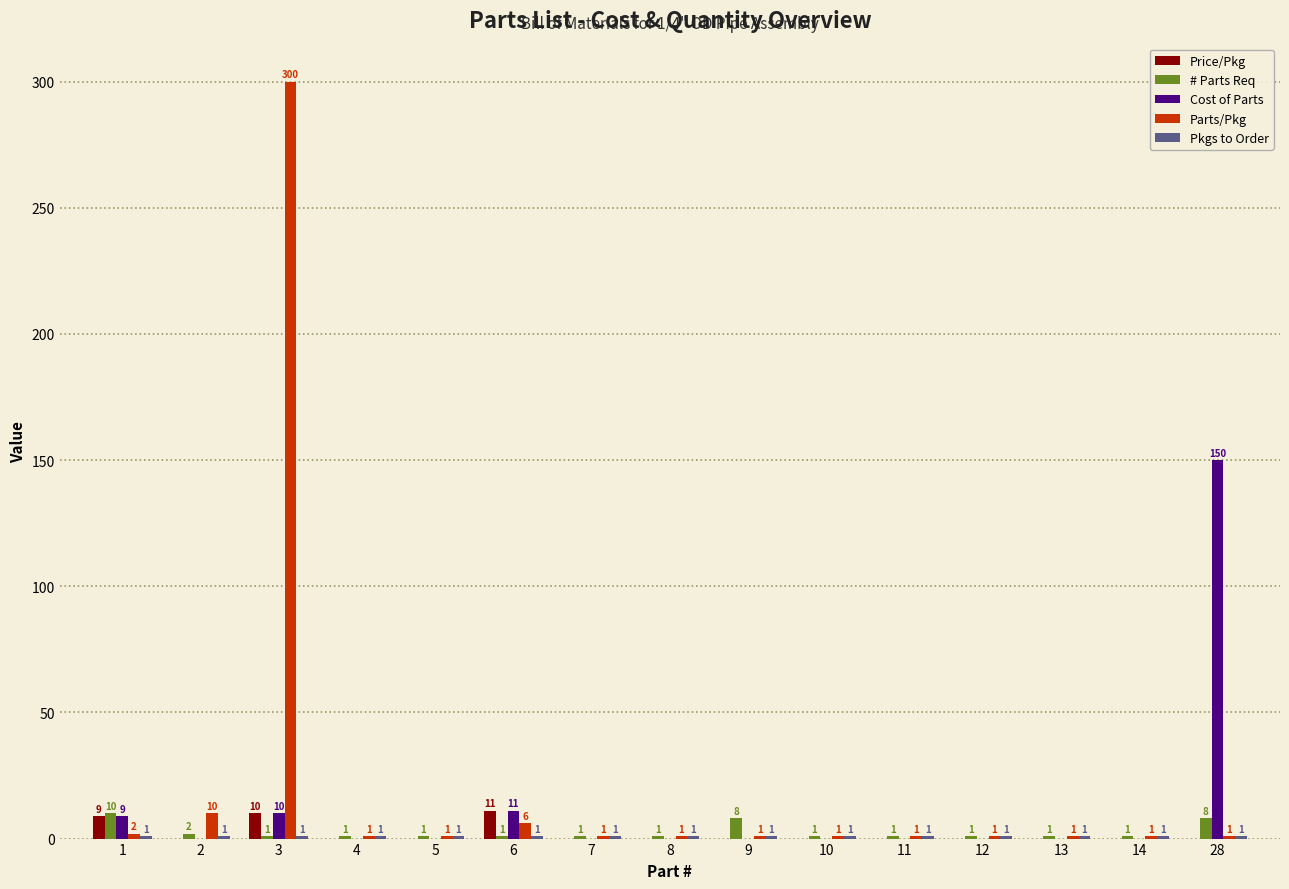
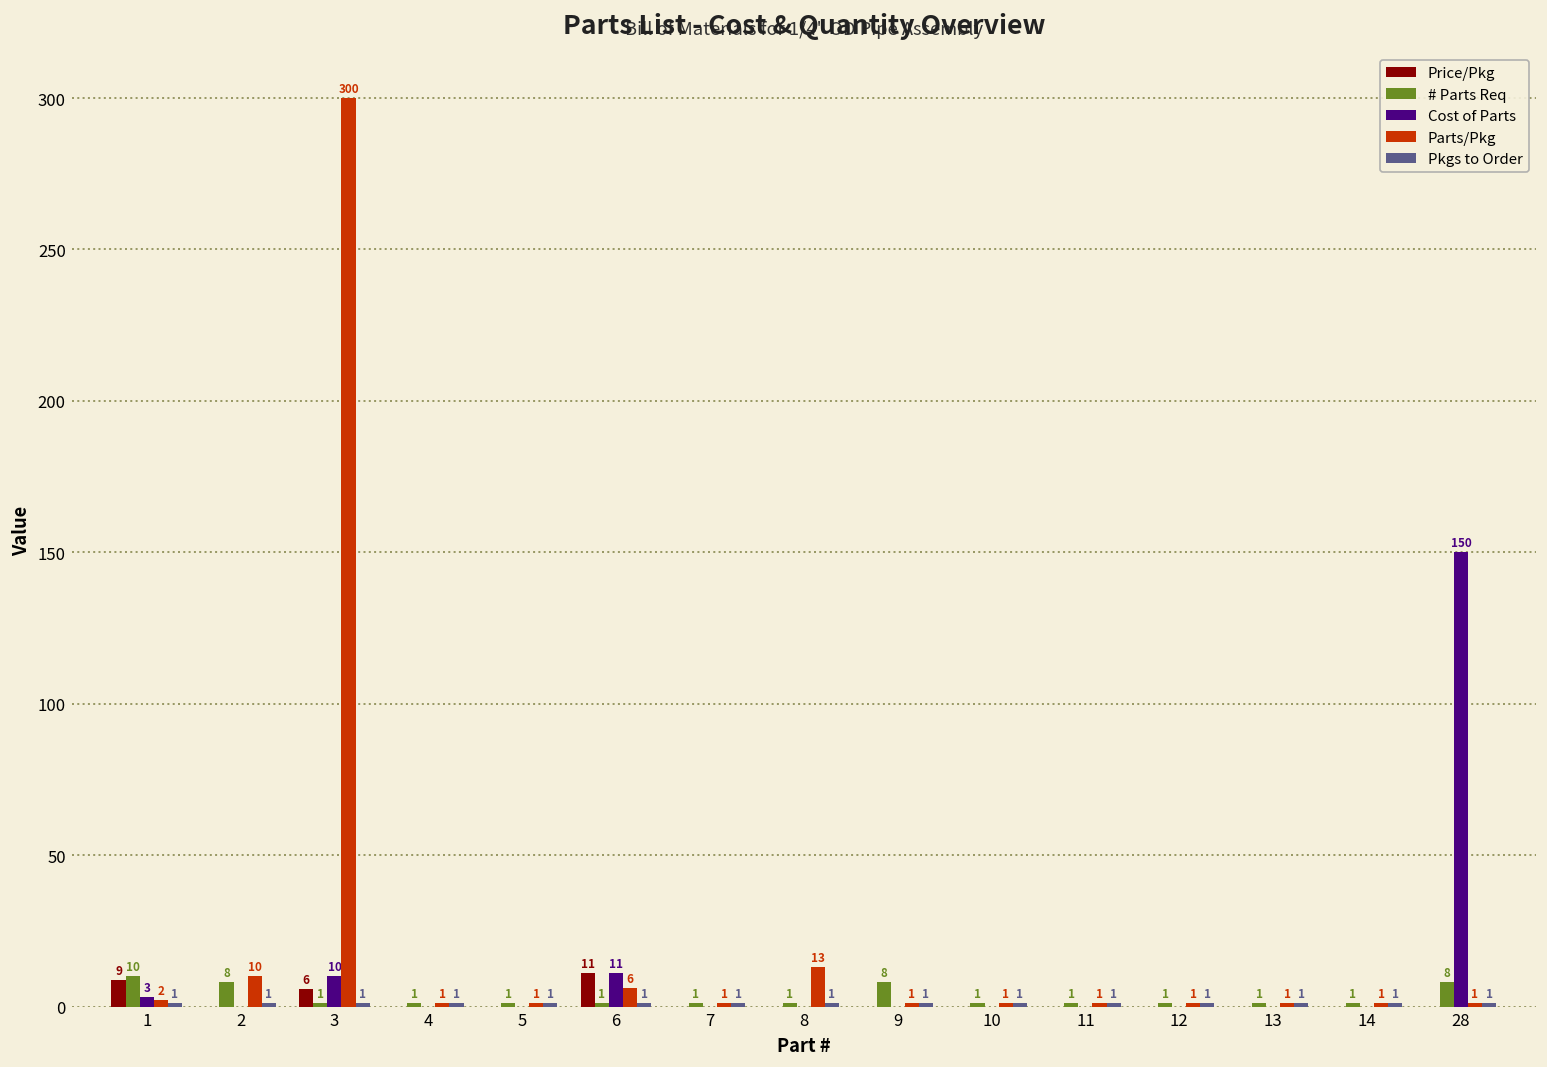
Cost of Parts, 1: 9 -> 3
# Parts Req, 2: 2 -> 8
Price/Pkg, 3: 10 -> 6
Parts/Pkg, 8: 1 -> 13
